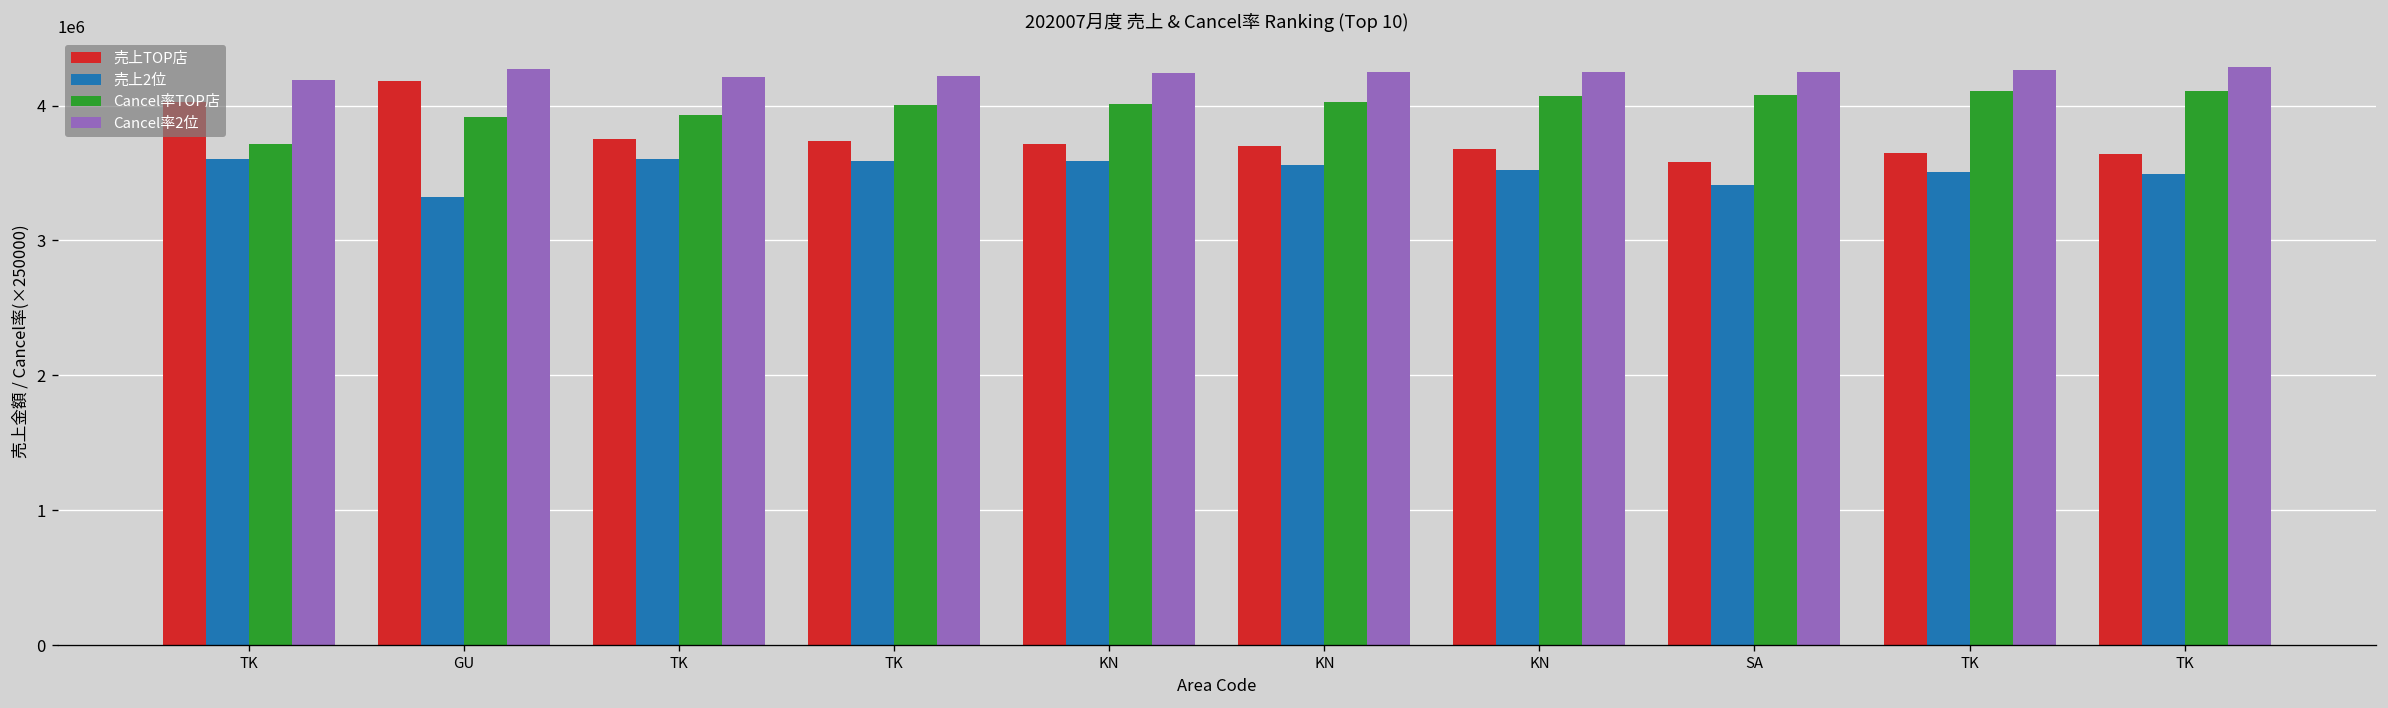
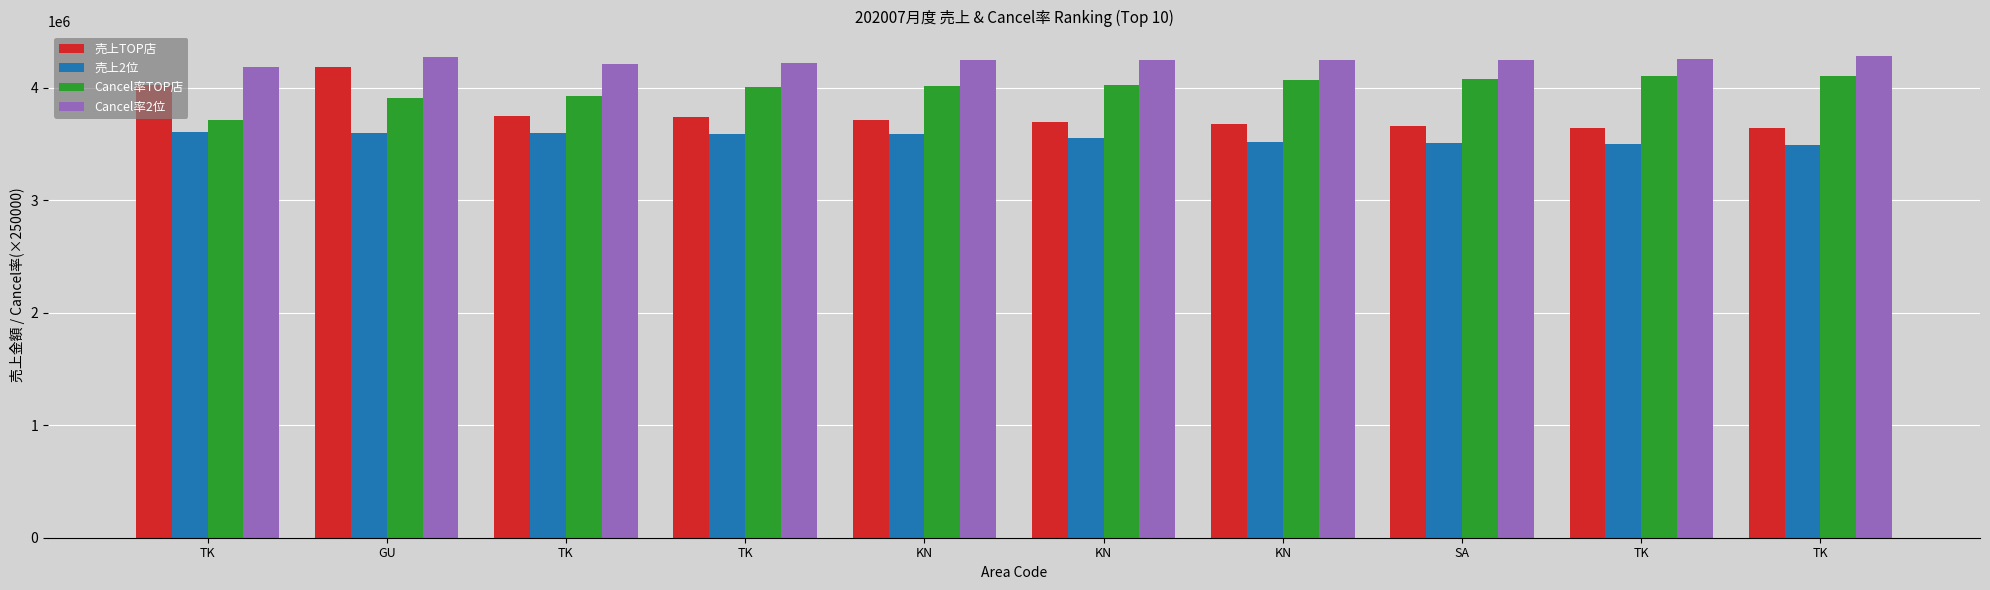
売上2位, GU: 3330000 -> 3600000
売上TOP店, SA: 3580000 -> 3660000
売上2位, SA: 3410000 -> 3510000
